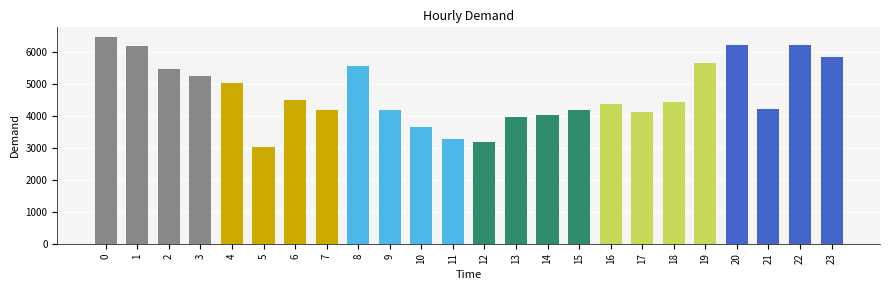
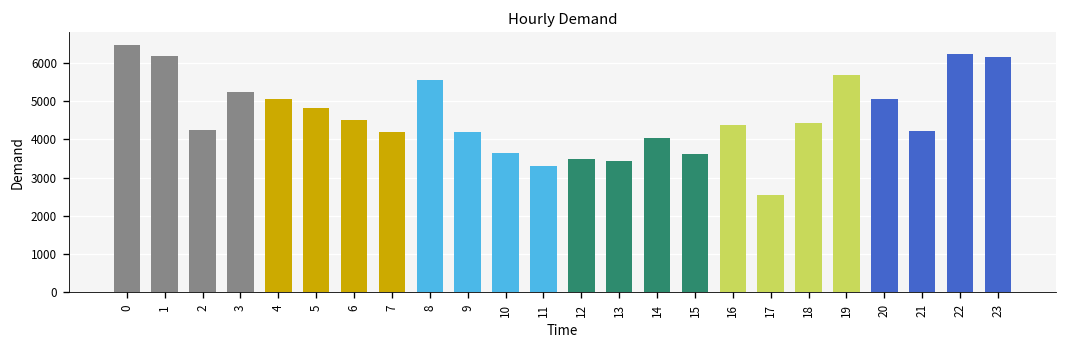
2: 5500 -> 4200
5: 3000 -> 4800
12: 3200 -> 3500
13: 4000 -> 3400
15: 4200 -> 3600
17: 4100 -> 2500
20: 6200 -> 5100
23: 5800 -> 6100
